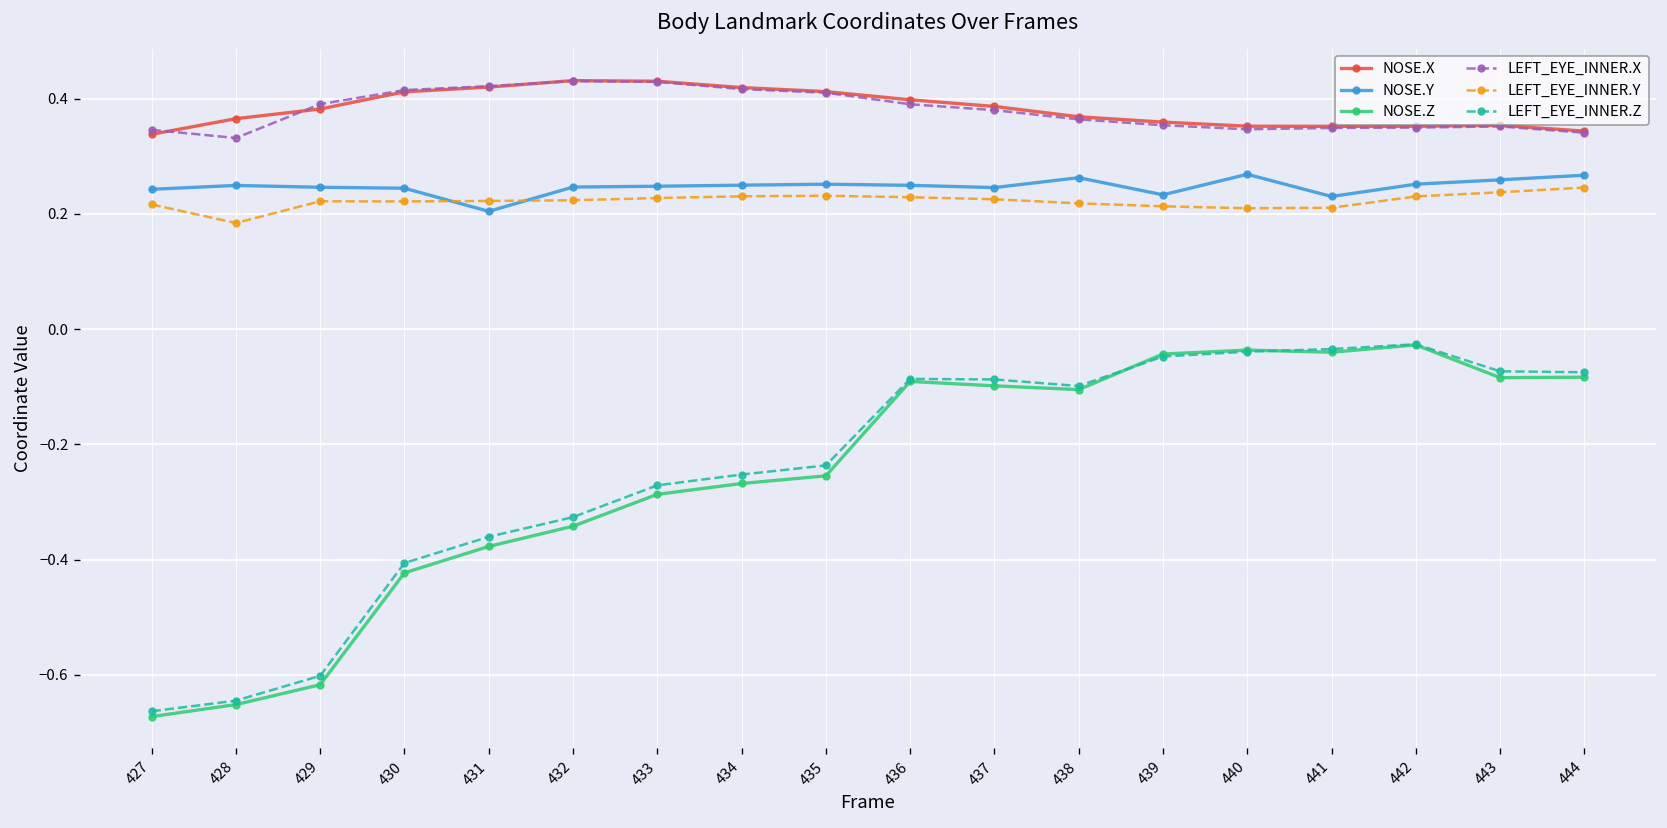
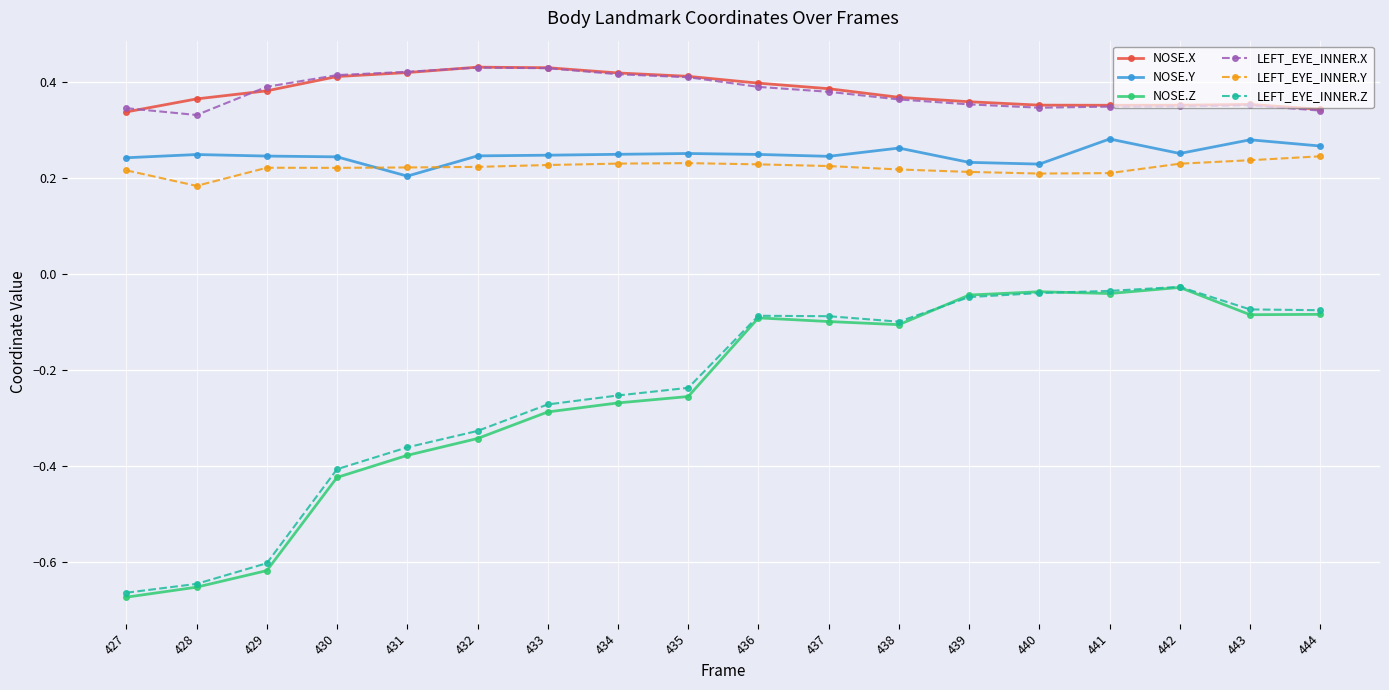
NOSE.Y, 440: 0.27 -> 0.23
NOSE.Y, 441: 0.23 -> 0.28
NOSE.Y, 443: 0.26 -> 0.28
